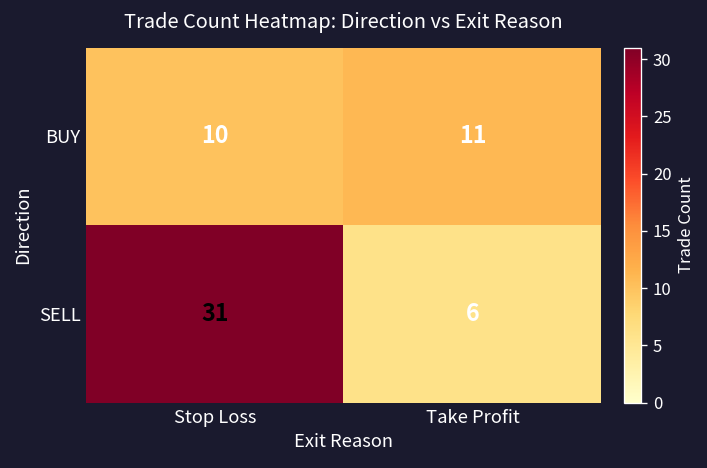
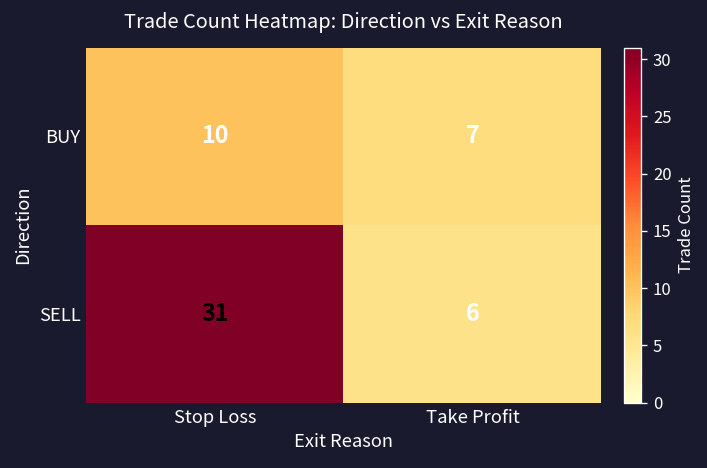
BUY, Take Profit: 11 -> 7
